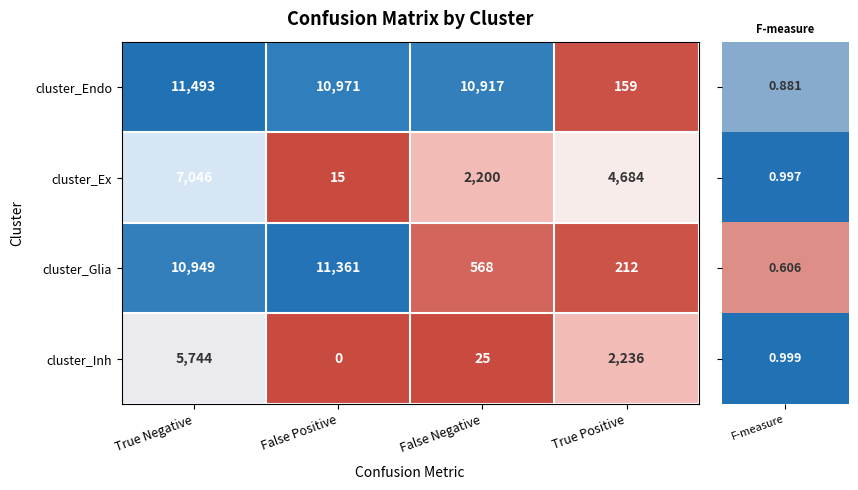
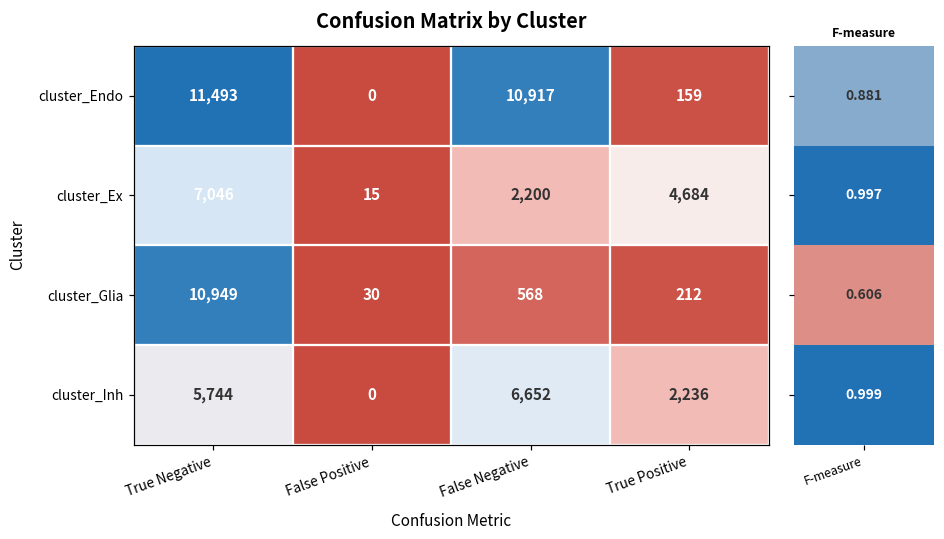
cluster_Endo, False Positive: 10,971 -> 0
cluster_Glia, False Positive: 11,361 -> 30
cluster_Inh, False Negative: 25 -> 6,652
